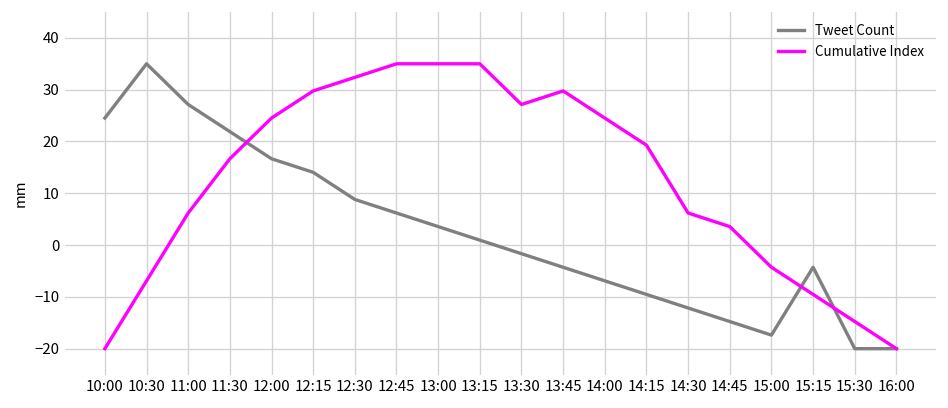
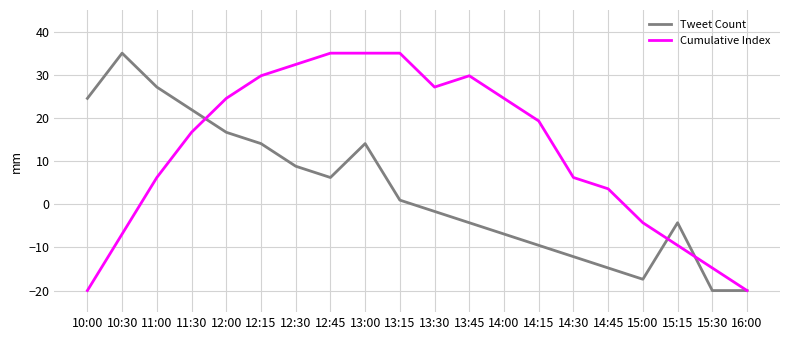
Tweet Count, 13:00: 4 -> 14
